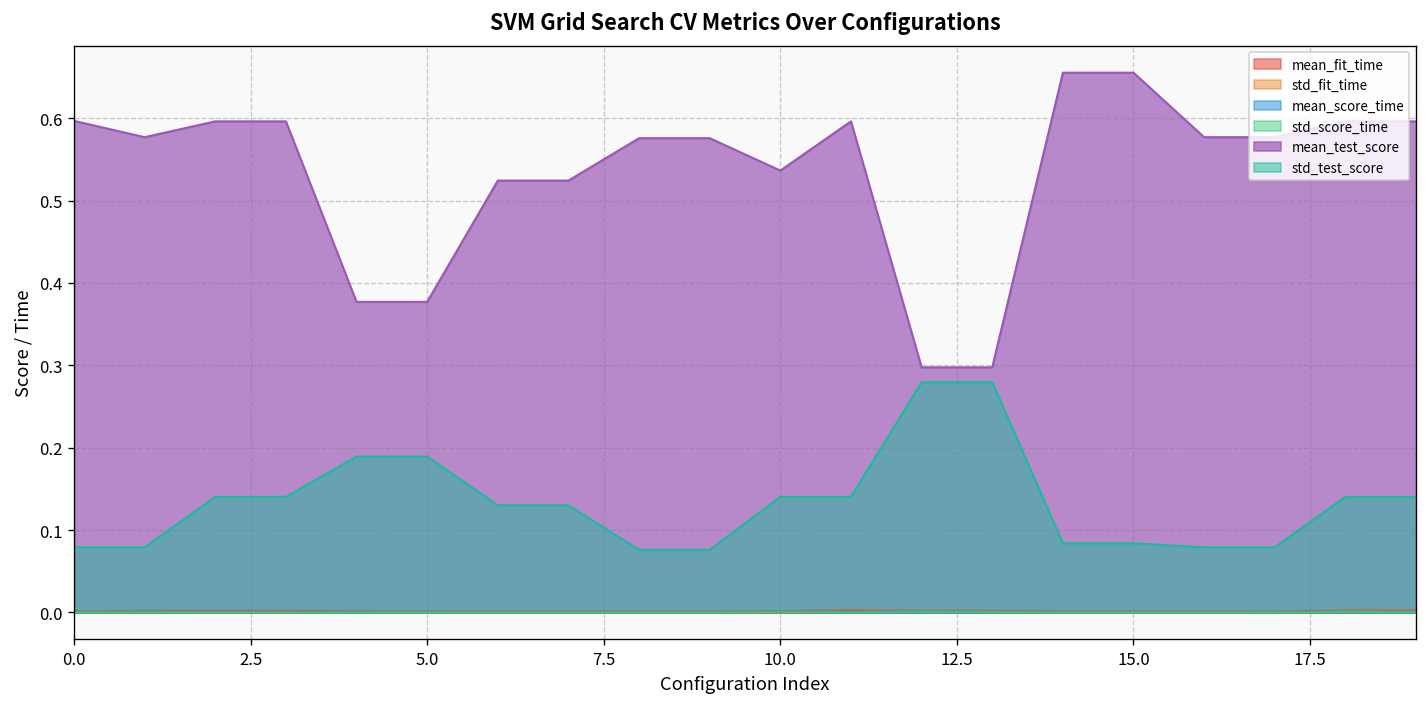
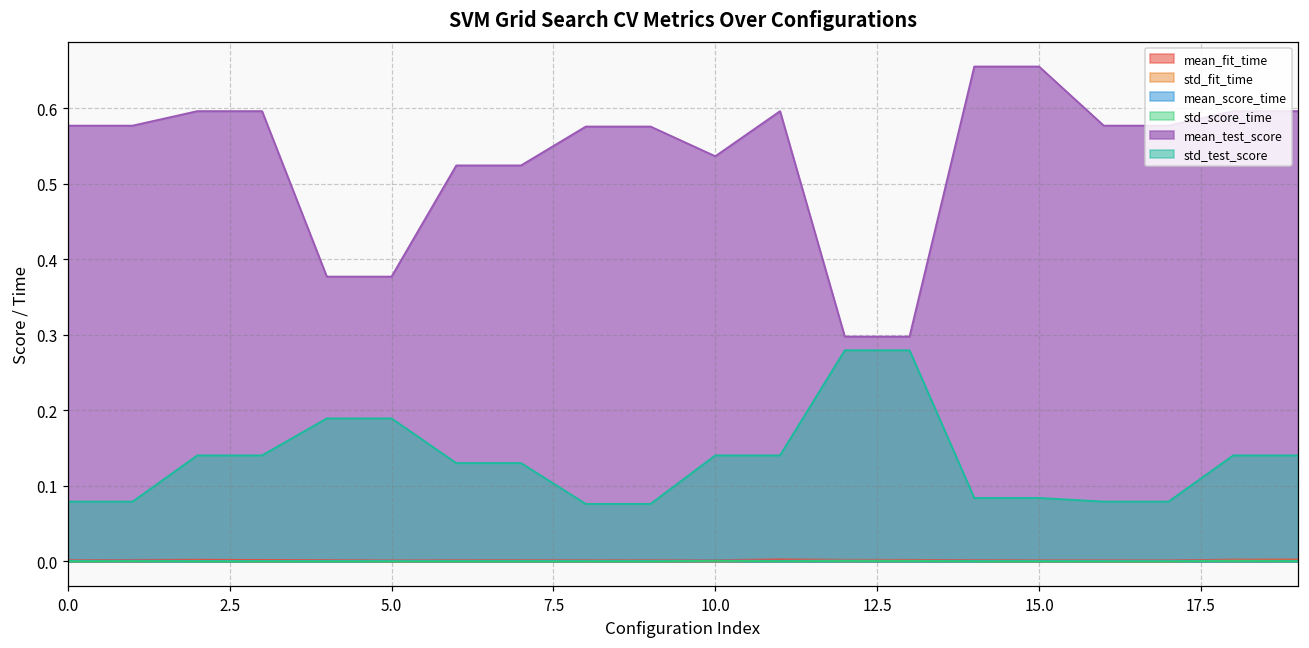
mean_test_score, 0.0: 0.60 -> 0.58
